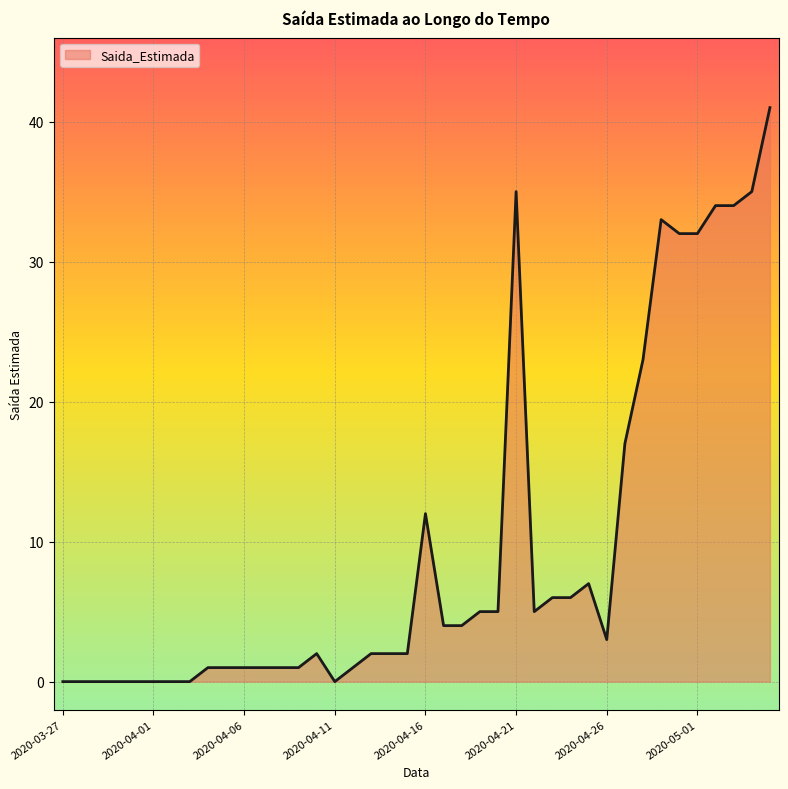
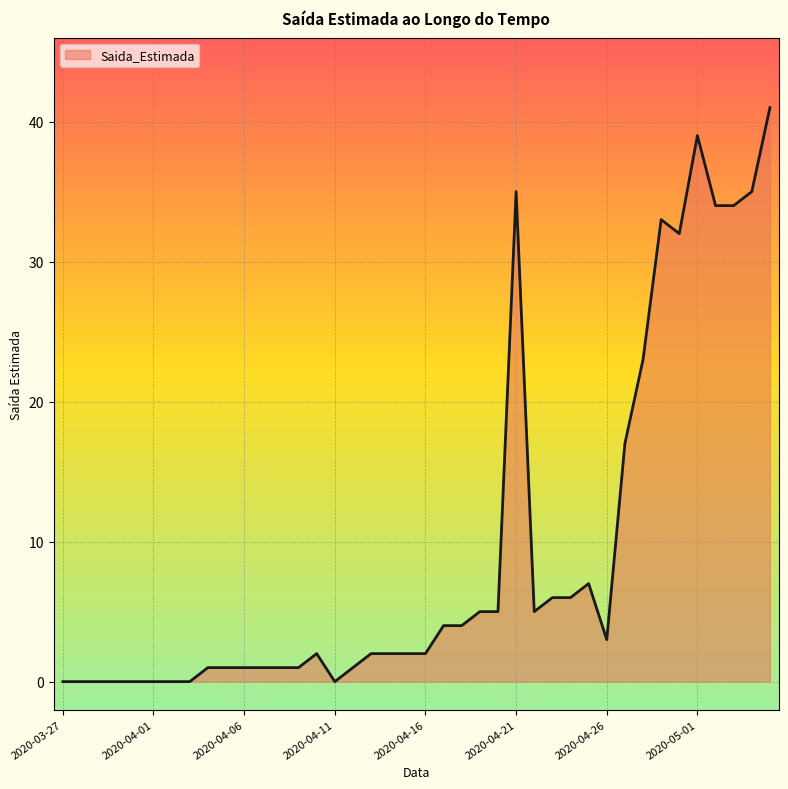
2020-04-16: 12 -> 2
2020-05-01: 32 -> 39
